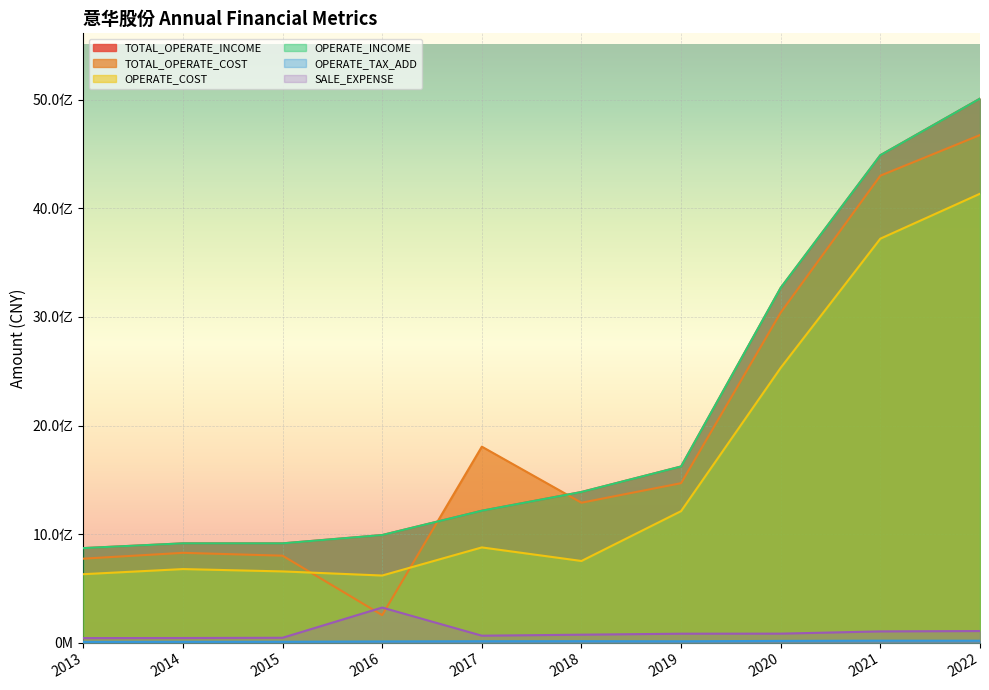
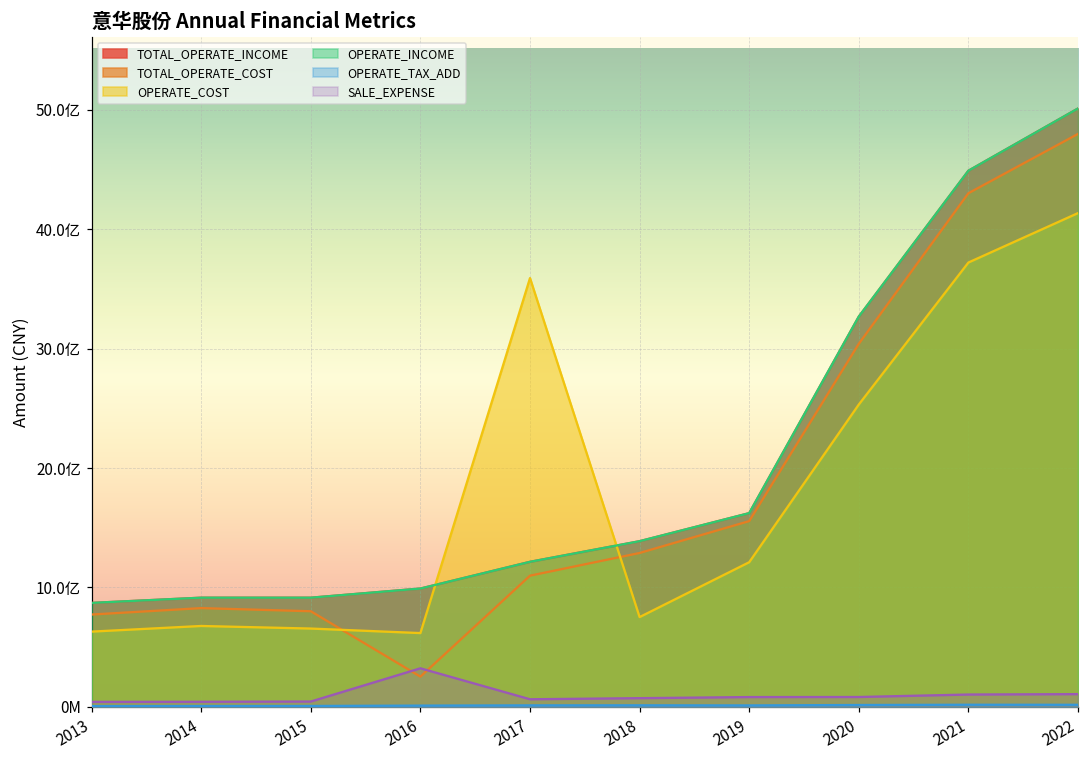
TOTAL_OPERATE_COST, 2017: 18.1亿 -> 11.0亿
OPERATE_COST, 2017: 8.8亿 -> 35.9亿
TOTAL_OPERATE_COST, 2019: 14.7亿 -> 15.6亿
TOTAL_OPERATE_COST, 2022: 46.8亿 -> 48.0亿
